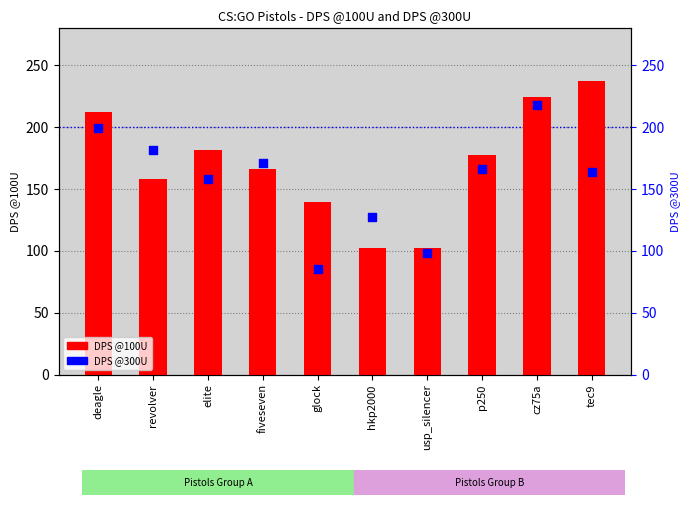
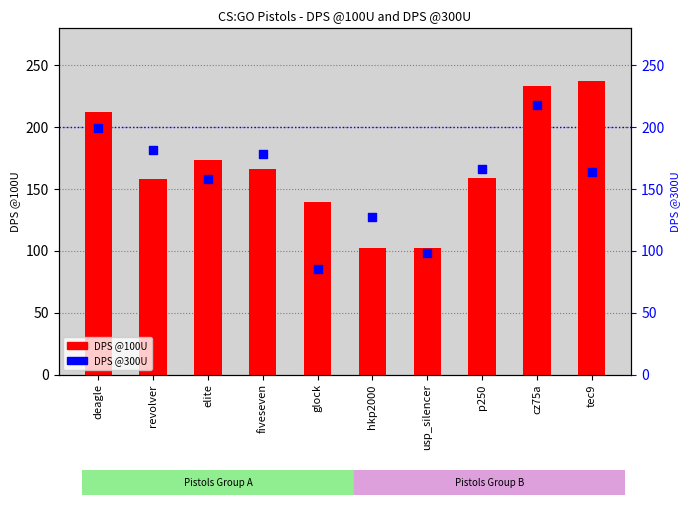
DPS @100U, elite: 181 -> 174
DPS @100U, p250: 177 -> 159
DPS @100U, cz75a: 224 -> 233
DPS @300U, fiveseven: 171 -> 178
